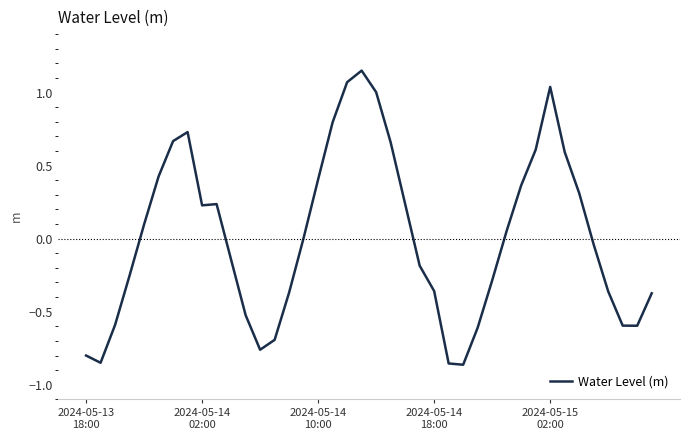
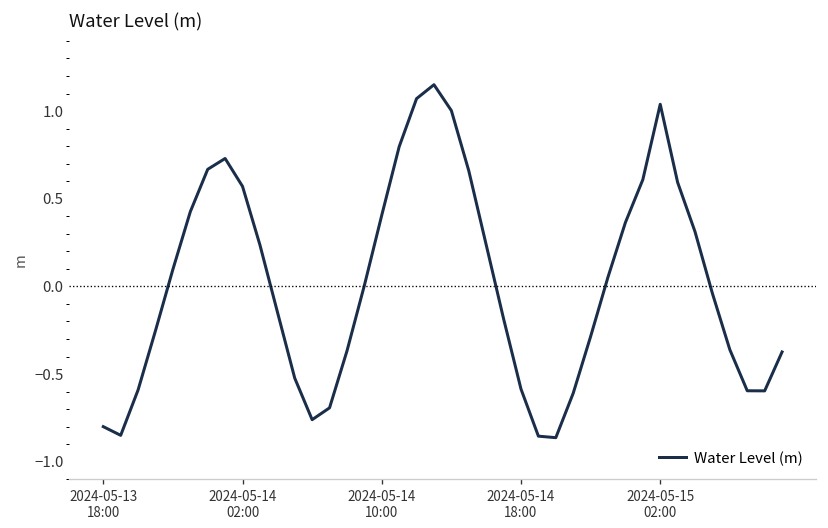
2024-05-14 02:00: 0.23 -> 0.57
2024-05-14 18:00: -0.36 -> -0.59
